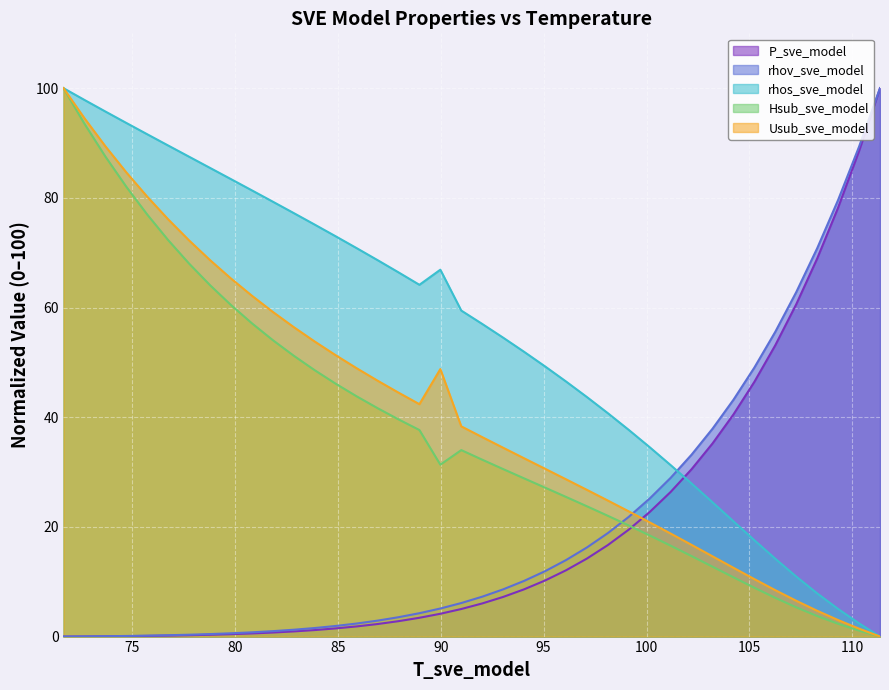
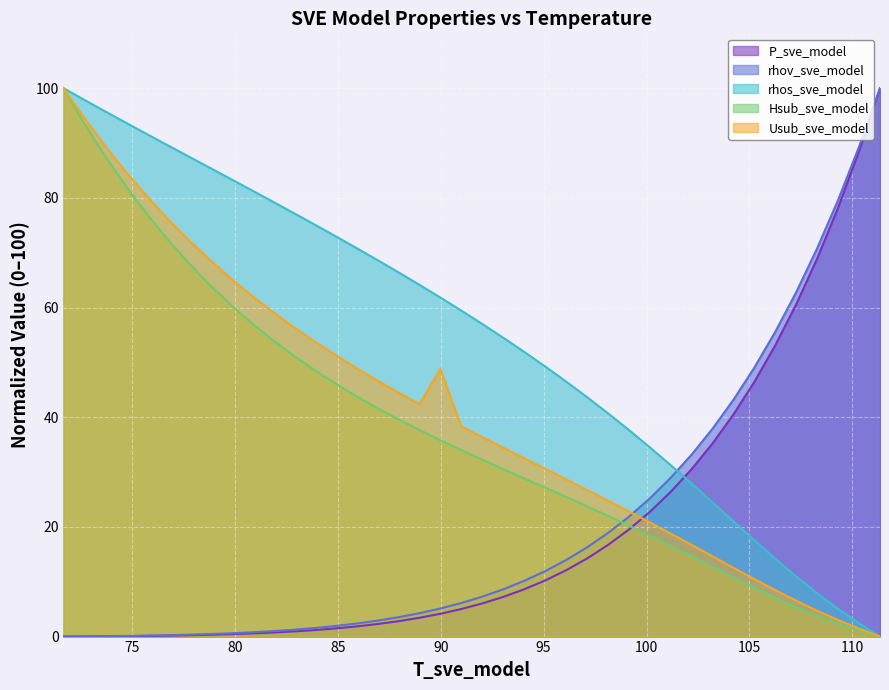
rhos_sve_model, 90: 67 -> 62
Hsub_sve_model, 90: 31 -> 36
